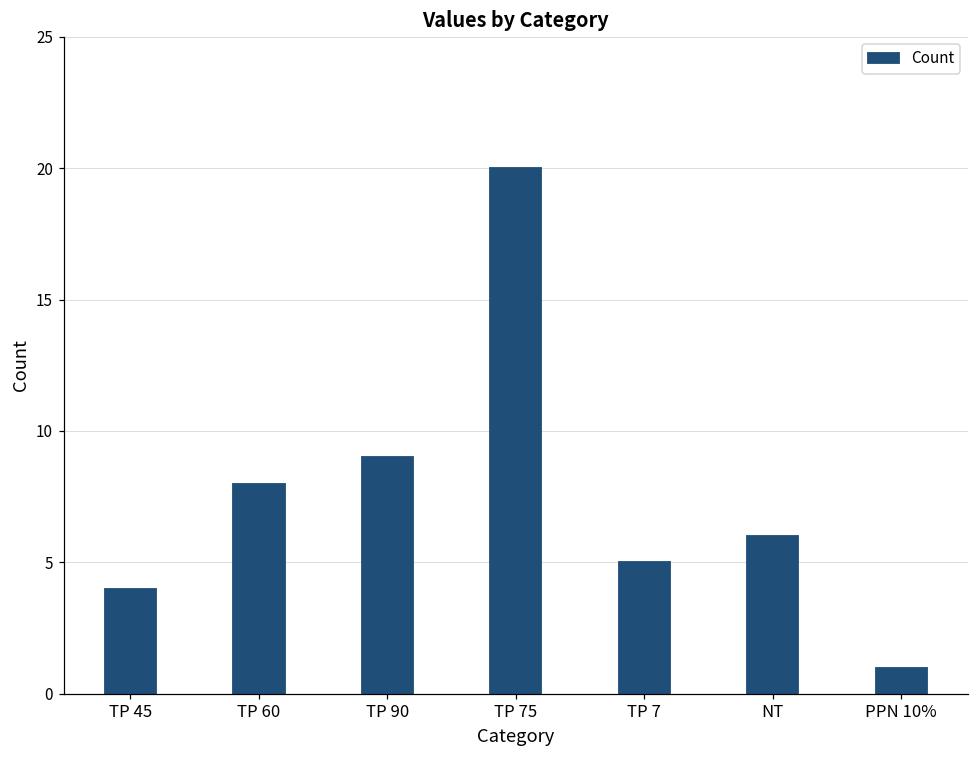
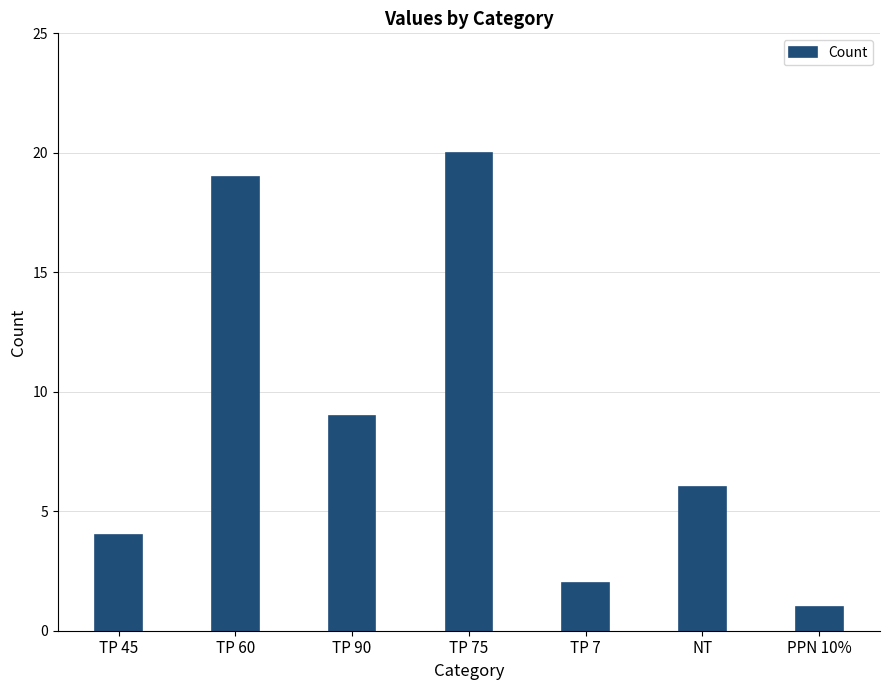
TP 60: 8 -> 19
TP 7: 5 -> 2
